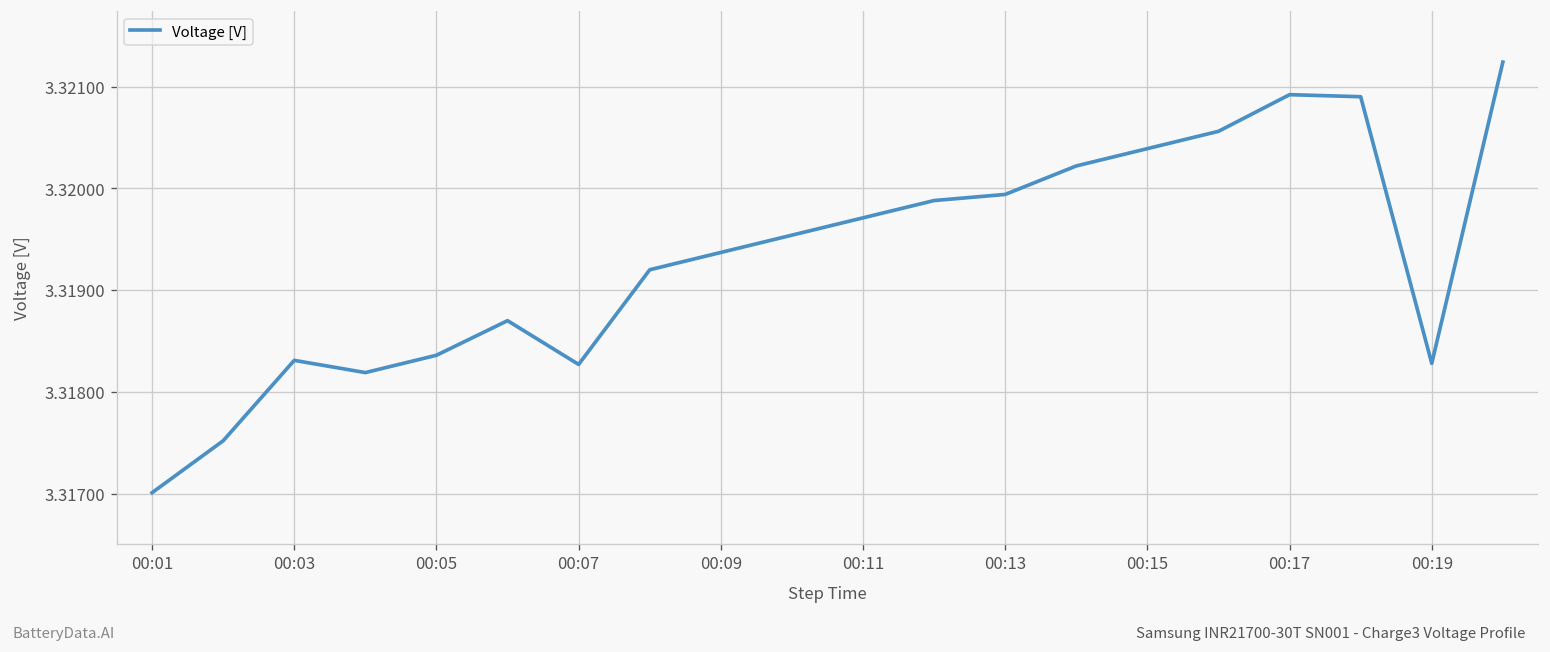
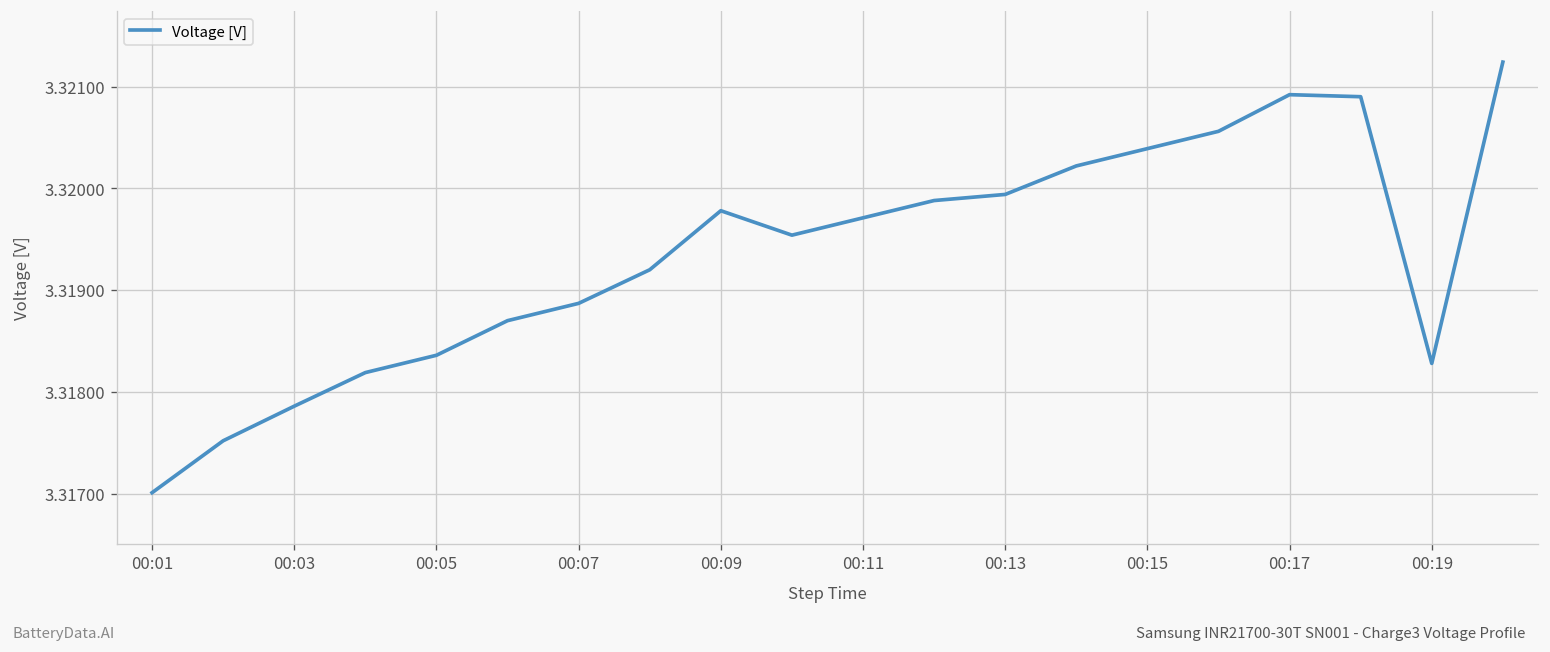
00:03: 3.3183 -> 3.3179
00:07: 3.3183 -> 3.3189
00:09: 3.3194 -> 3.3198
